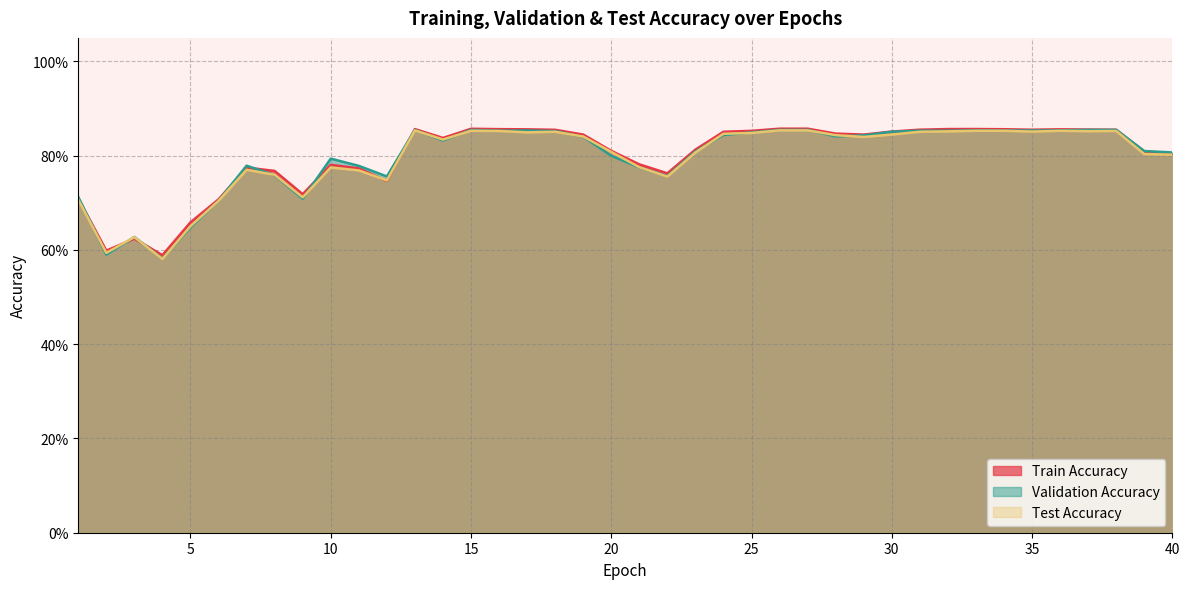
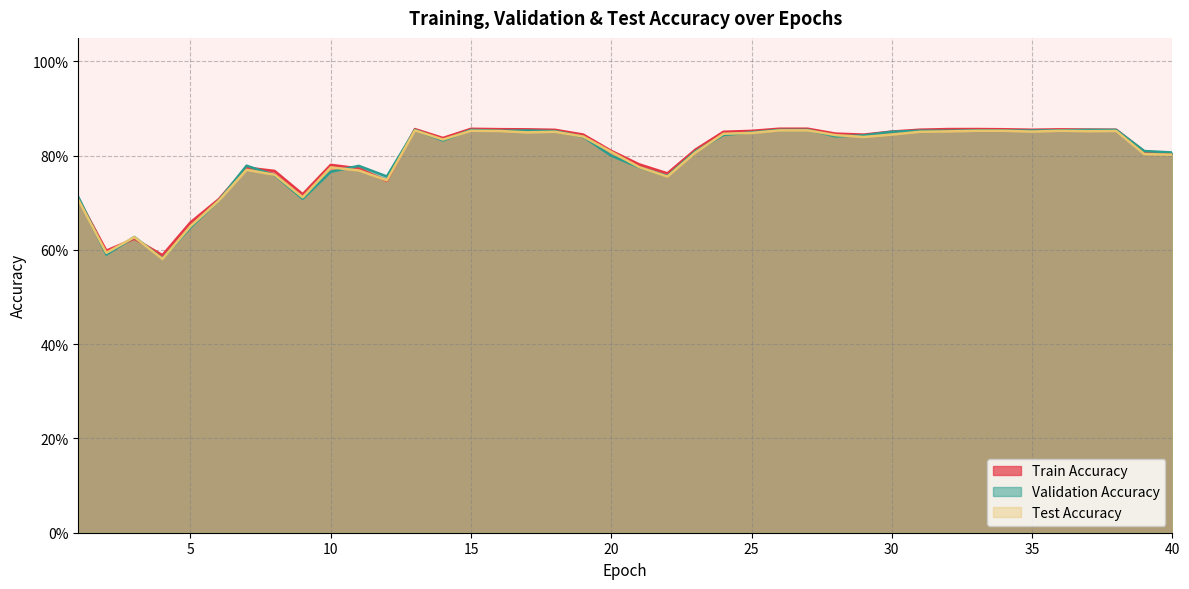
Validation Accuracy, 10: 79% -> 77%
